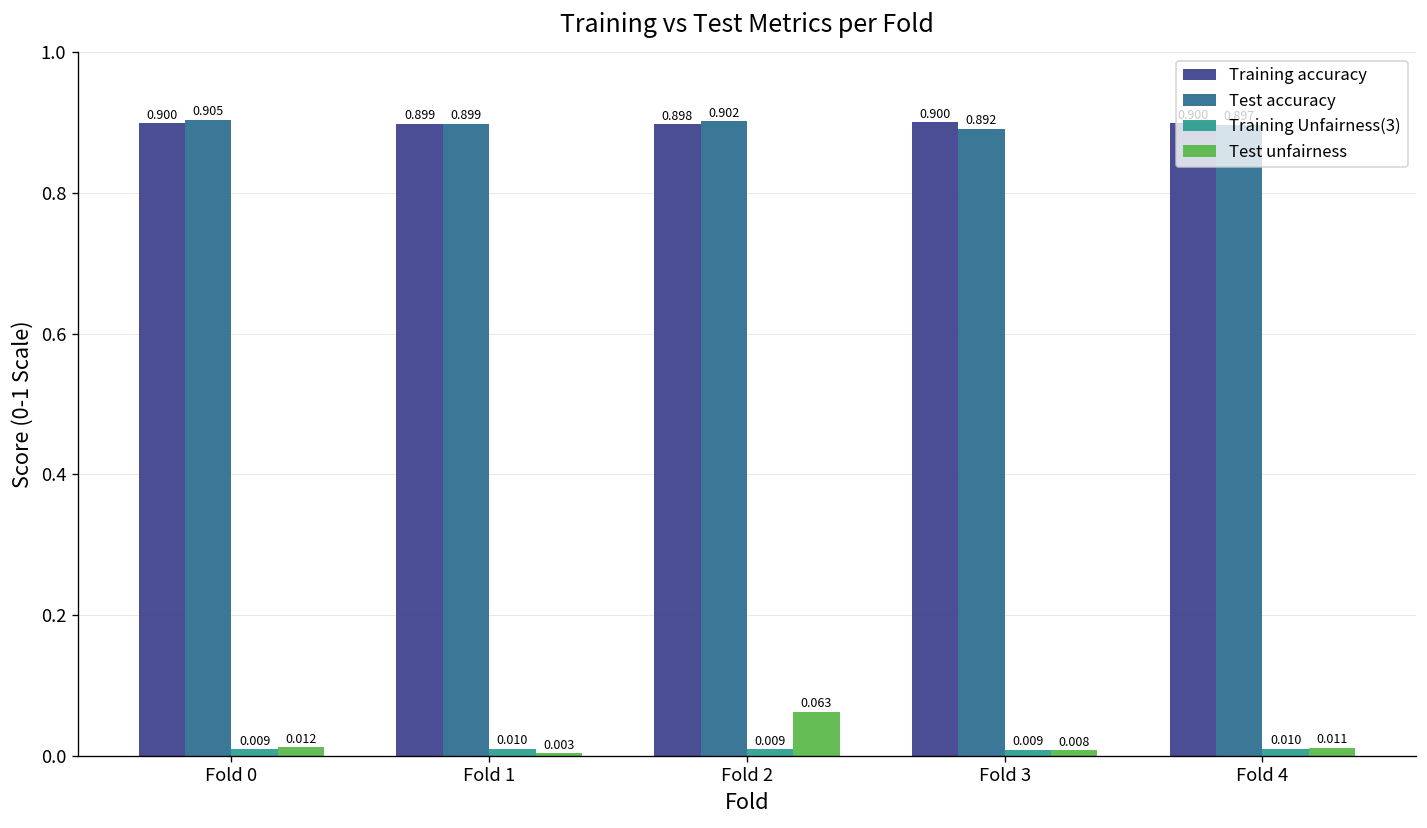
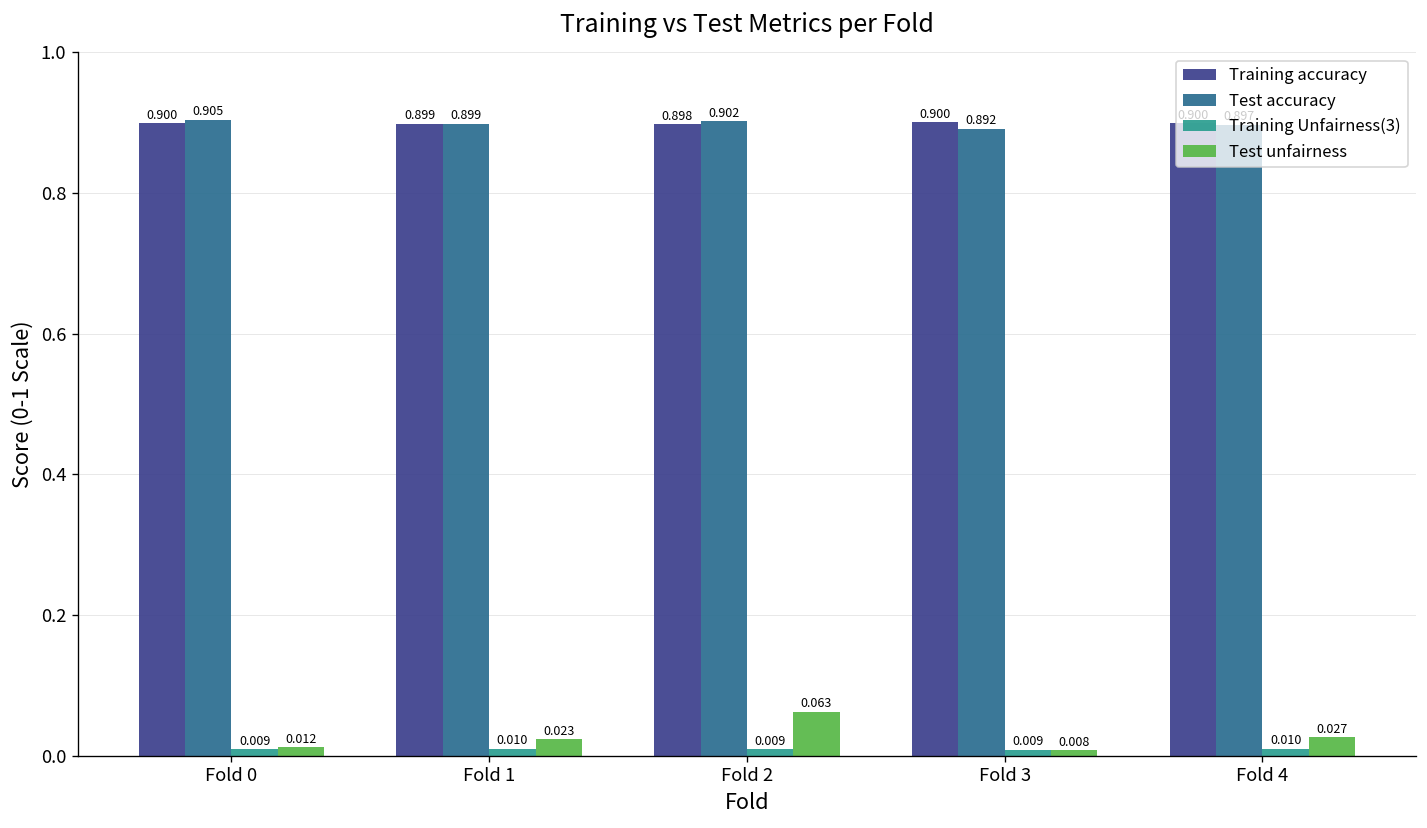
Test unfairness, Fold 1: 0.003 -> 0.023
Test unfairness, Fold 4: 0.011 -> 0.027
